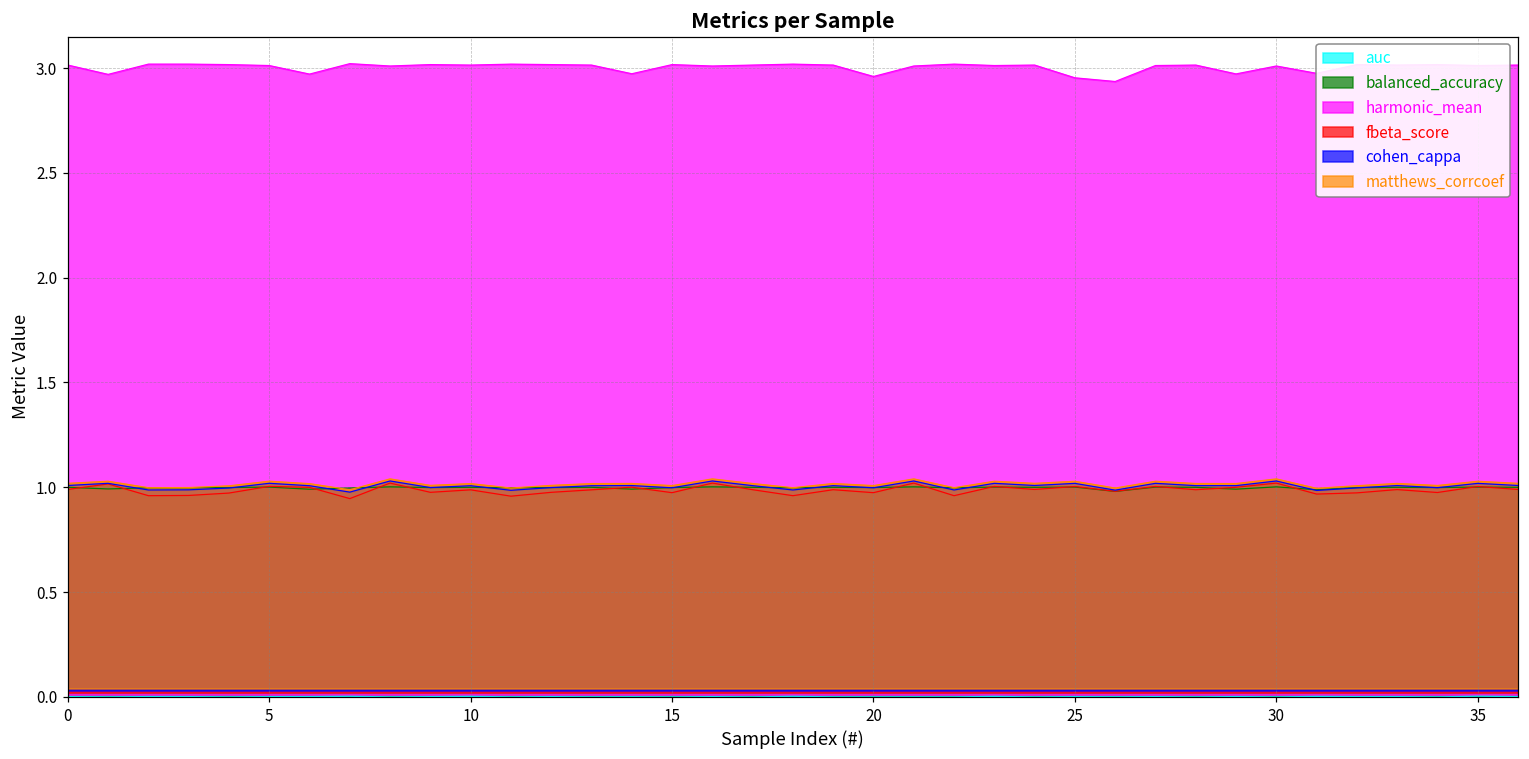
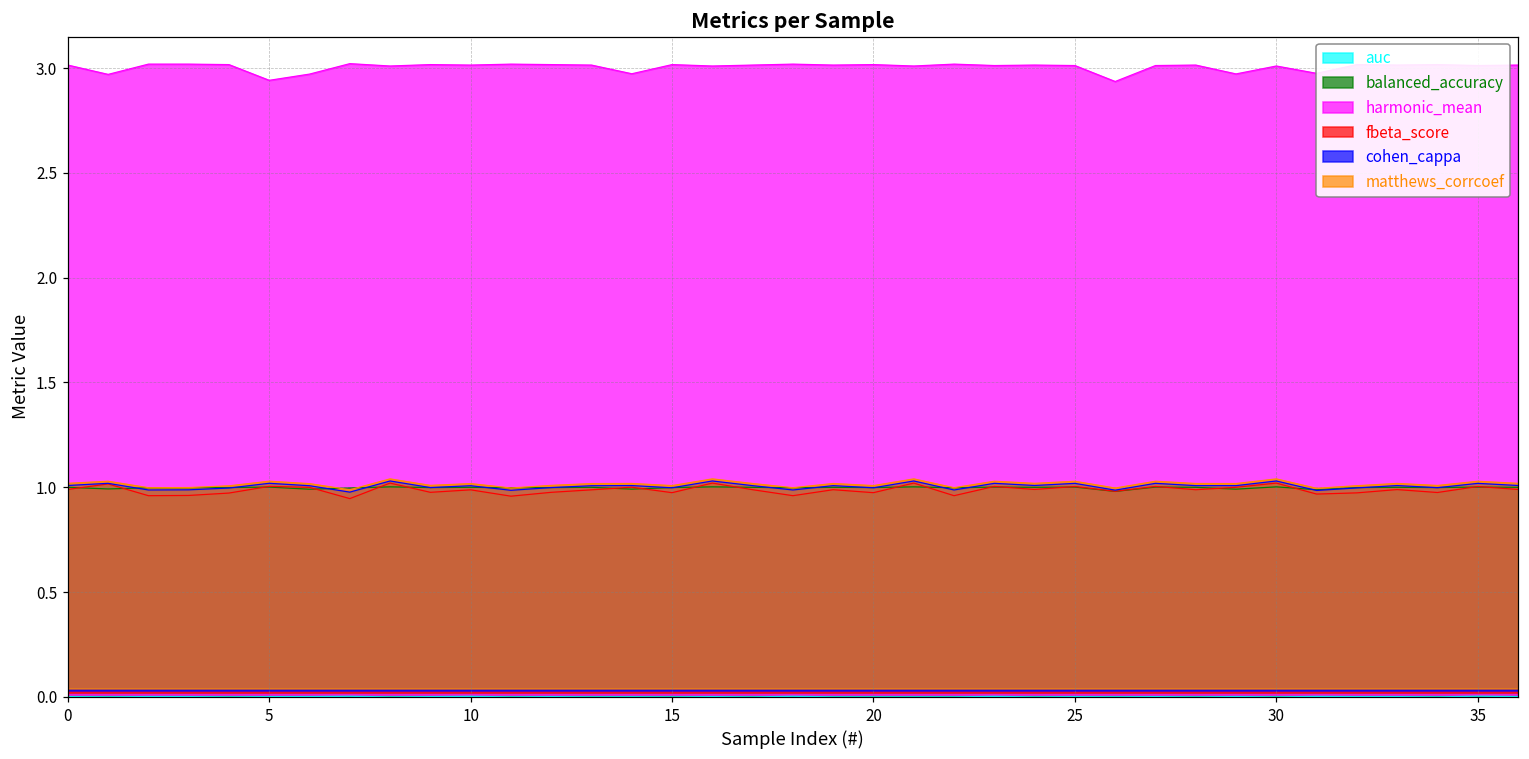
harmonic_mean, 5: 3.01 -> 2.94
harmonic_mean, 20: 2.96 -> 3.02
harmonic_mean, 25: 2.95 -> 3.01
